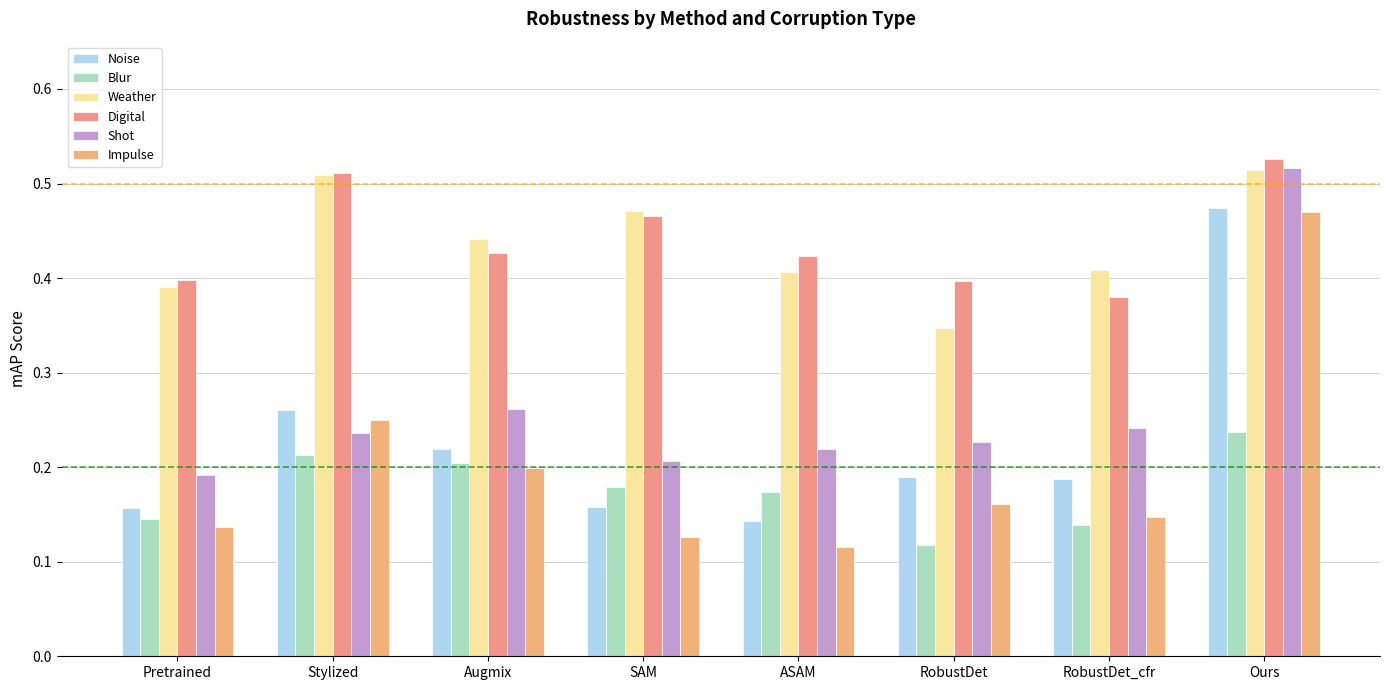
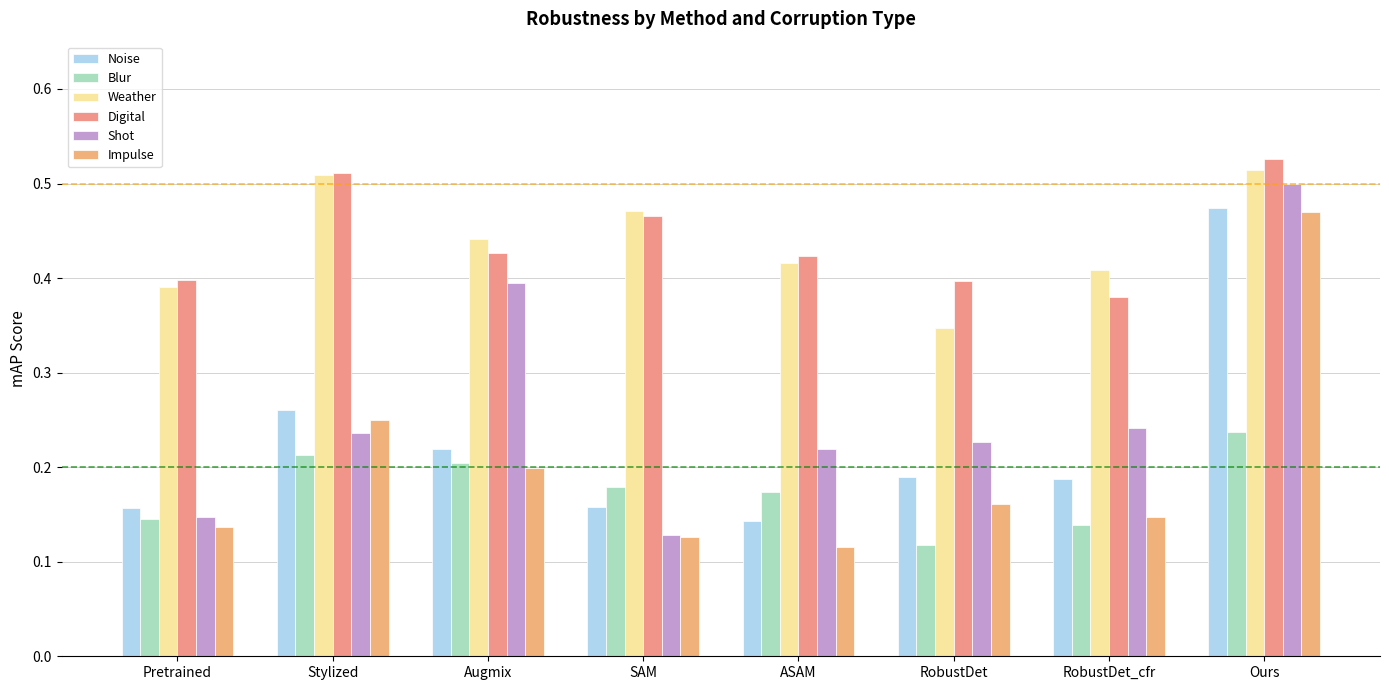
Shot, Pretrained: 0.19 -> 0.15
Shot, Augmix: 0.26 -> 0.40
Shot, SAM: 0.21 -> 0.13
Weather, ASAM: 0.41 -> 0.42
Shot, Ours: 0.52 -> 0.50
